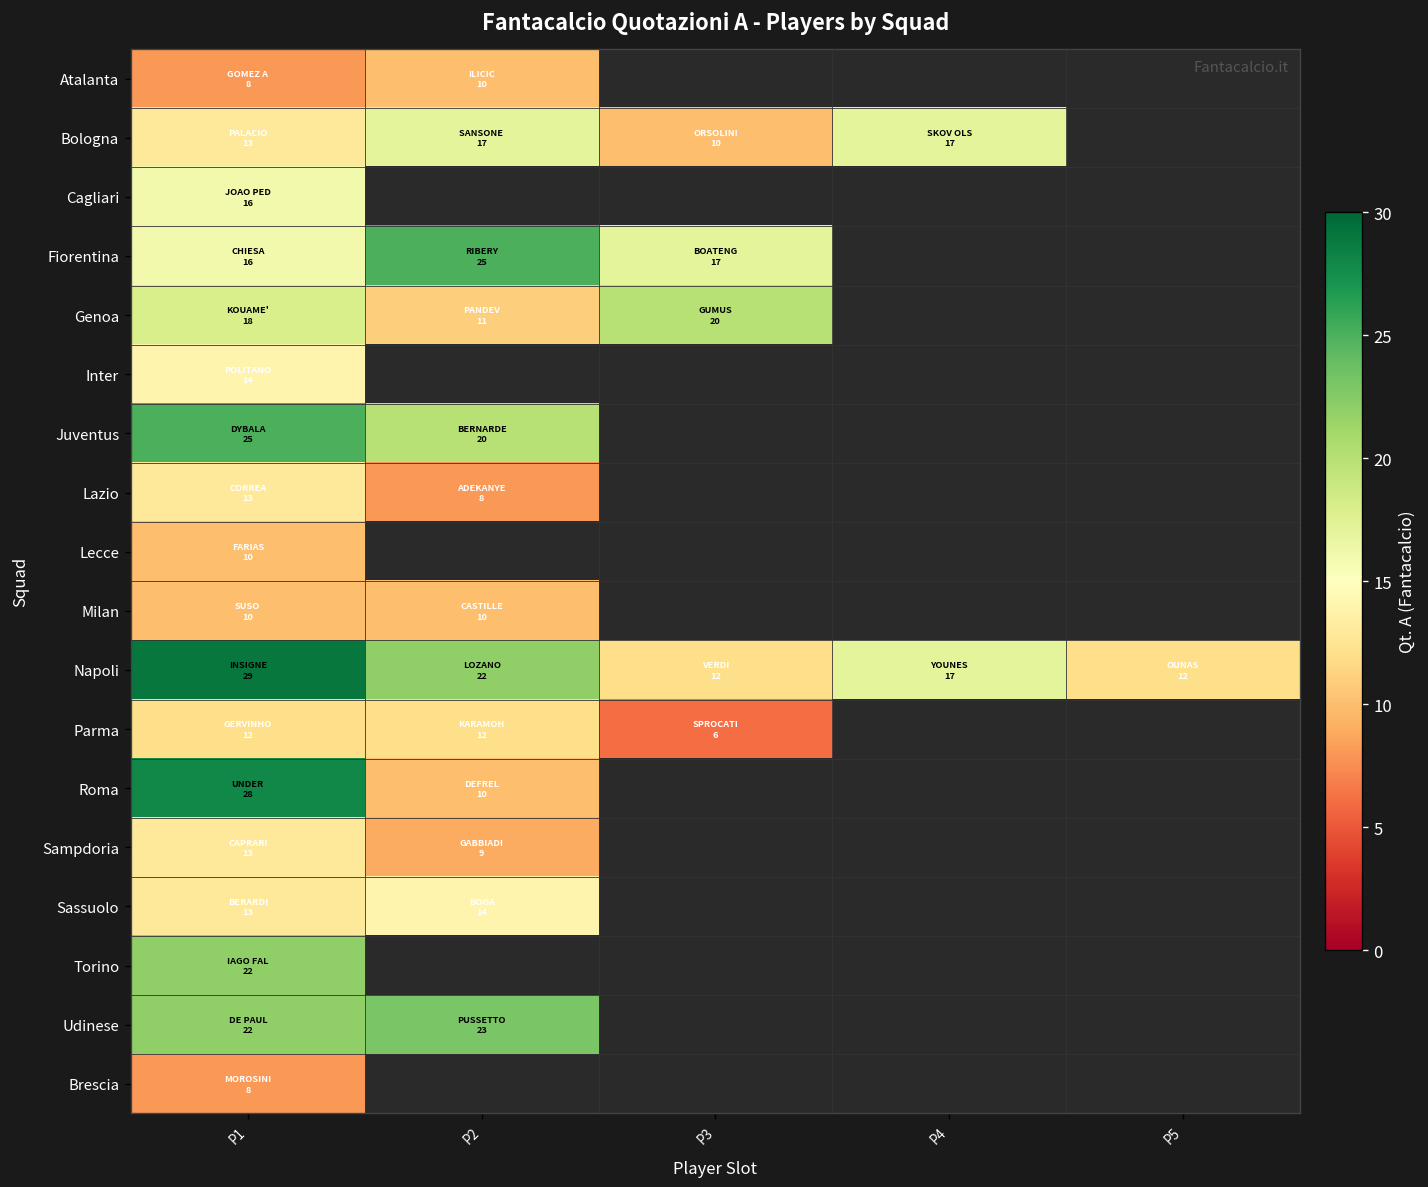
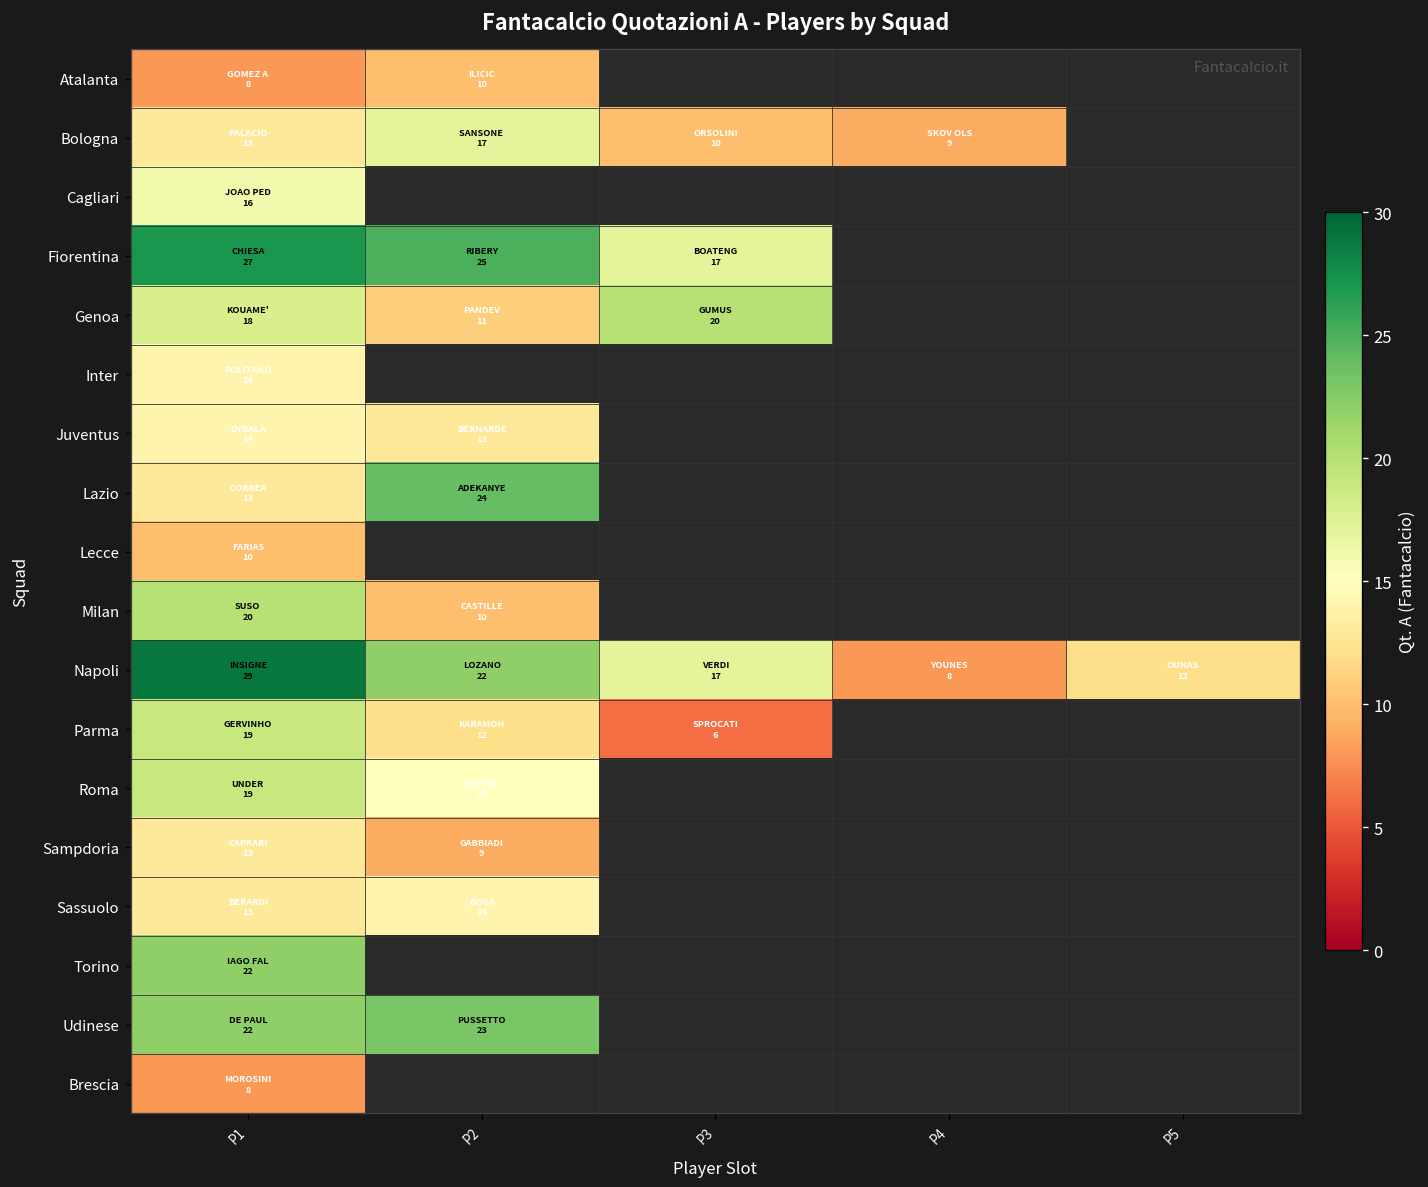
Bologna, P4: 17 -> 9
Fiorentina, P1: 16 -> 27
Juventus, P1: 25 -> 14
Juventus, P2: 20 -> 13
Lazio, P2: 8 -> 24
Milan, P1: 10 -> 20
Napoli, P3: 12 -> 17
Napoli, P4: 17 -> 8
Parma, P1: 12 -> 19
Roma, P1: 28 -> 19
Roma, P2: 10 -> 15
